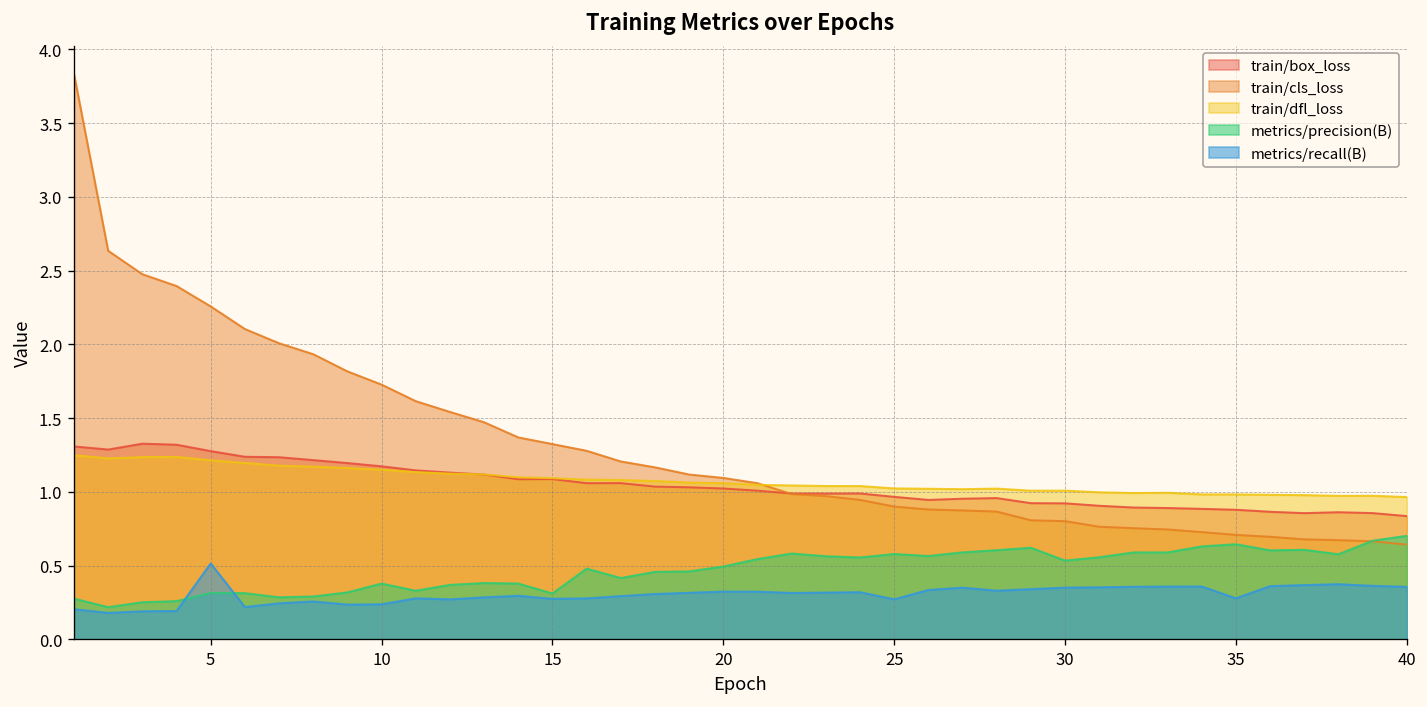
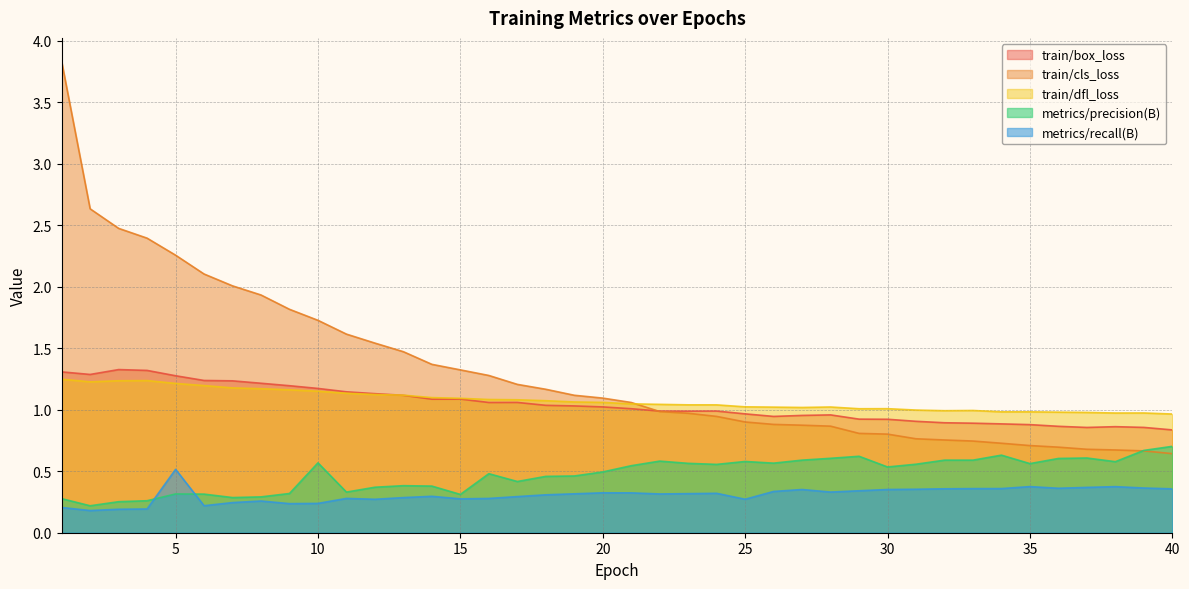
metrics/precision(B), 10: 0.38 -> 0.57
metrics/precision(B), 35: 0.65 -> 0.56
metrics/recall(B), 35: 0.28 -> 0.38
